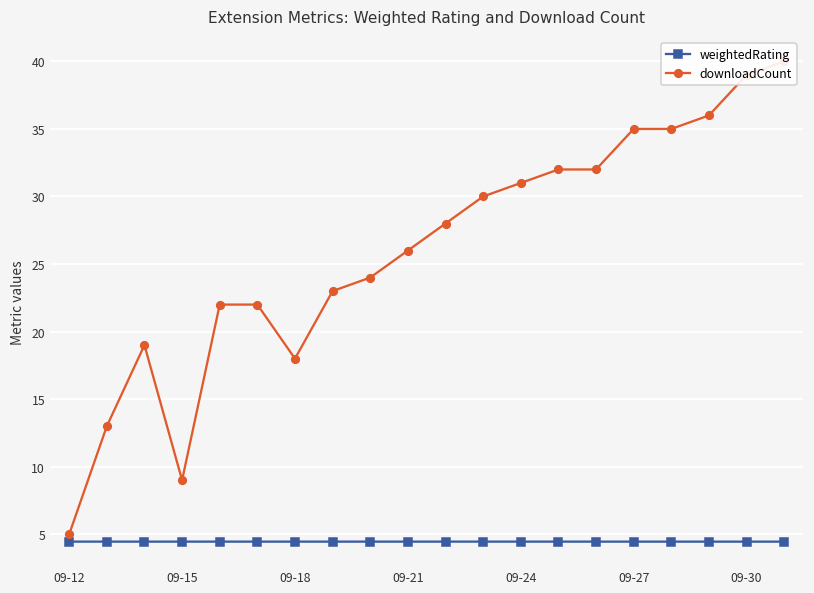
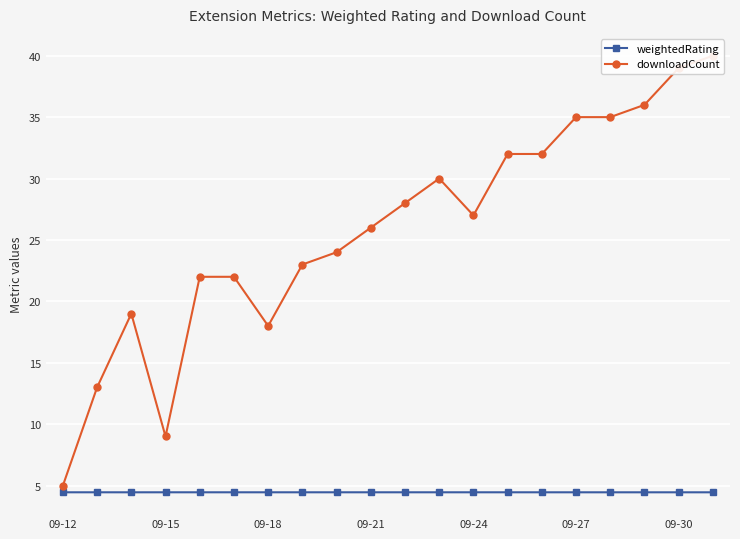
downloadCount, 09-24: 31 -> 27
